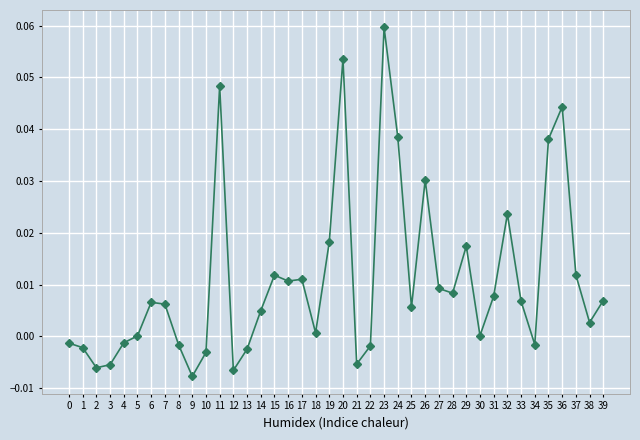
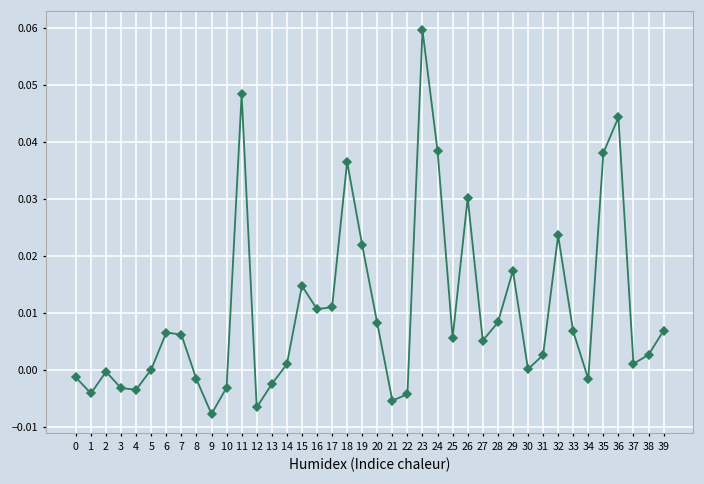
1: -0.002 -> -0.004
2: -0.006 -> 0.000
3: -0.005 -> -0.003
4: -0.001 -> -0.003
14: 0.005 -> 0.001
15: 0.012 -> 0.015
18: 0.001 -> 0.037
19: 0.018 -> 0.022
20: 0.054 -> 0.008
22: -0.002 -> -0.004
27: 0.009 -> 0.005
31: 0.008 -> 0.003
37: 0.012 -> 0.001
